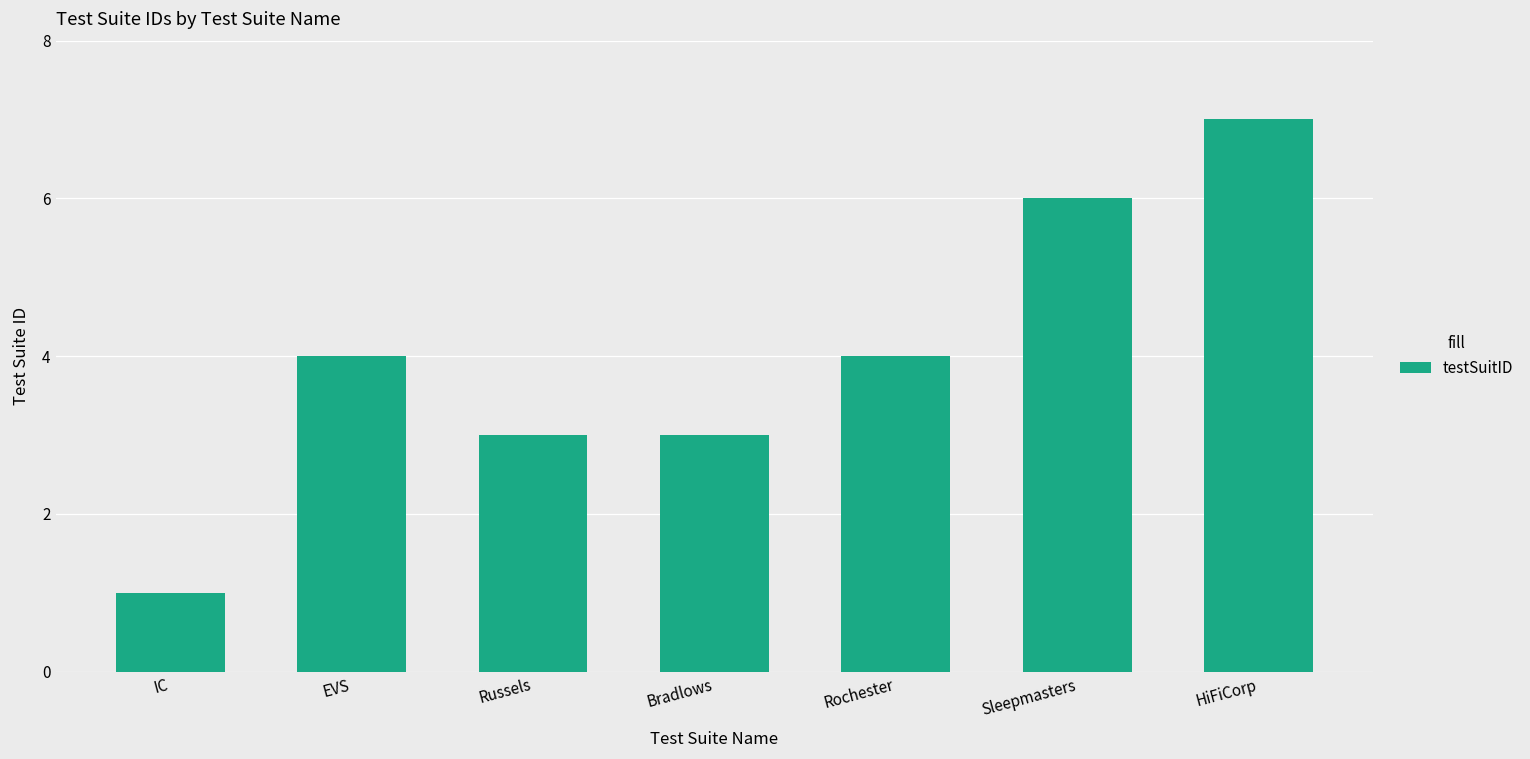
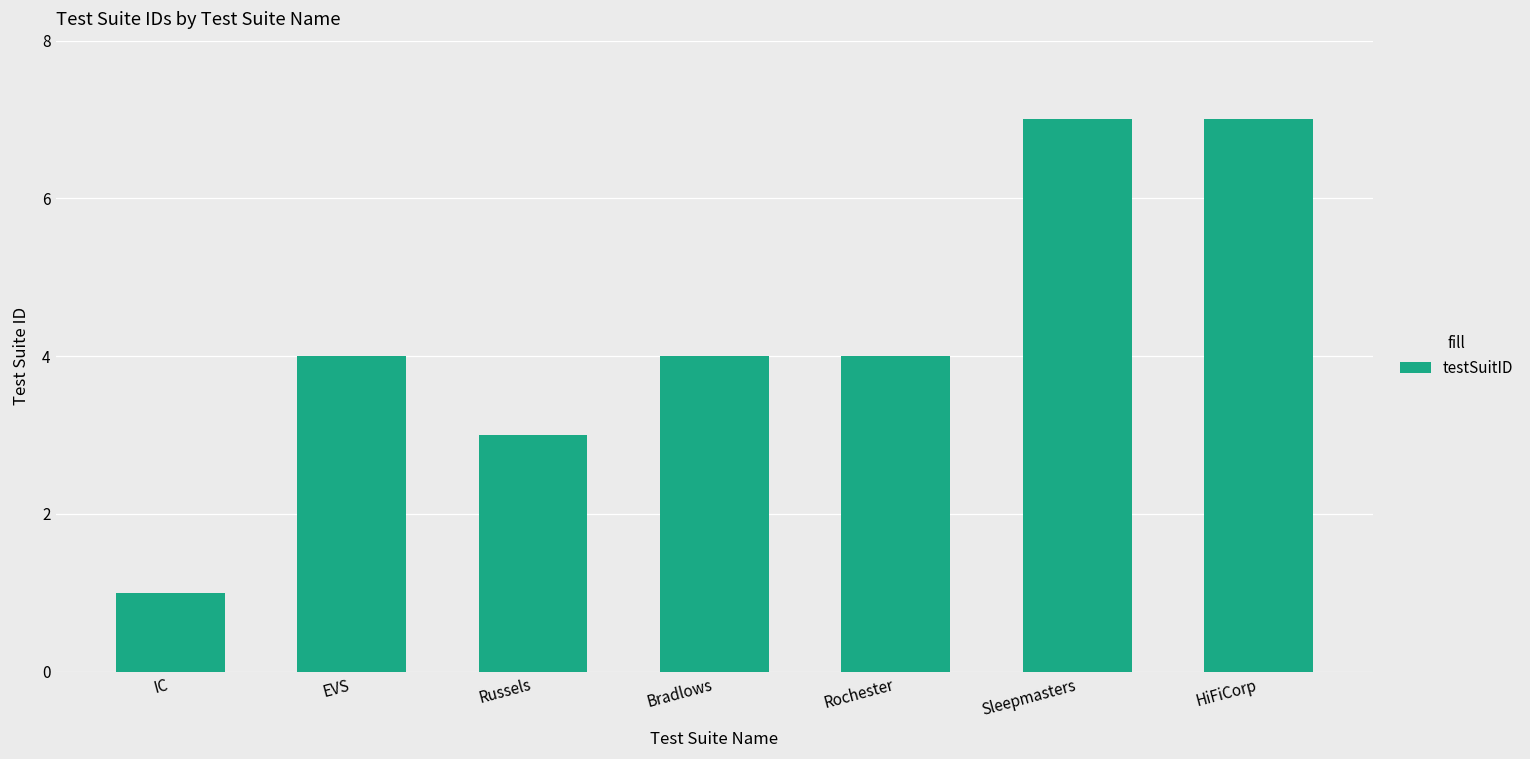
Bradlows: 3 -> 4
Sleepmasters: 6 -> 7
